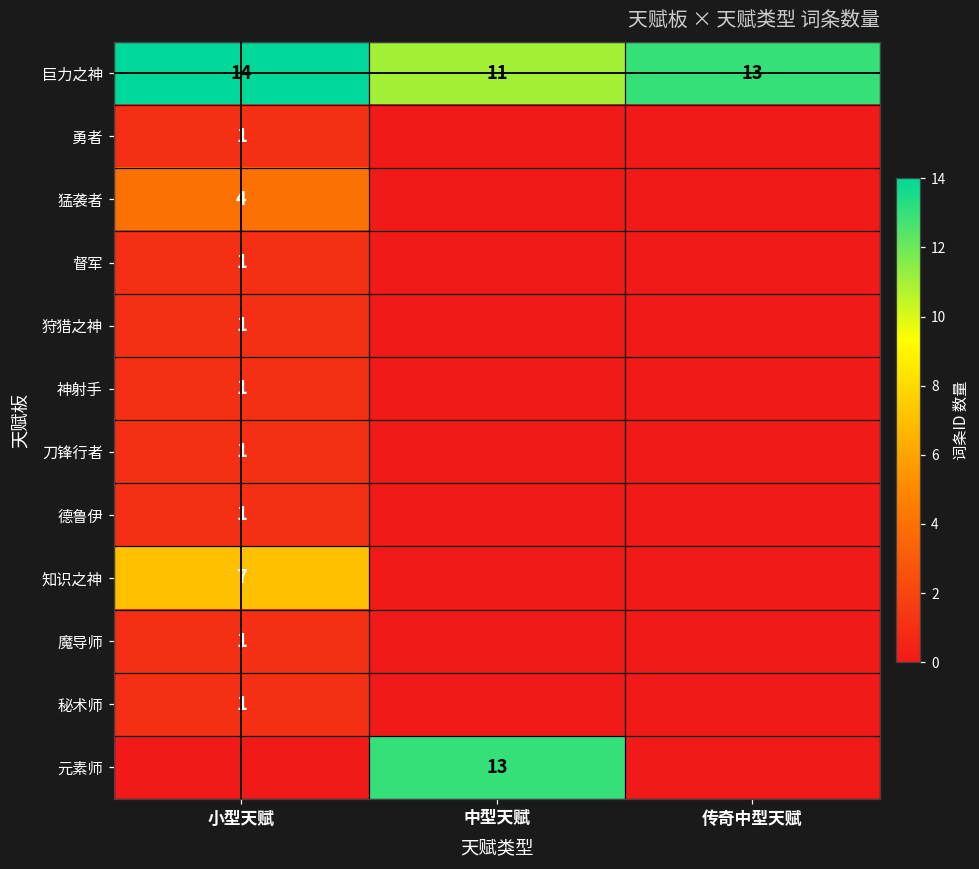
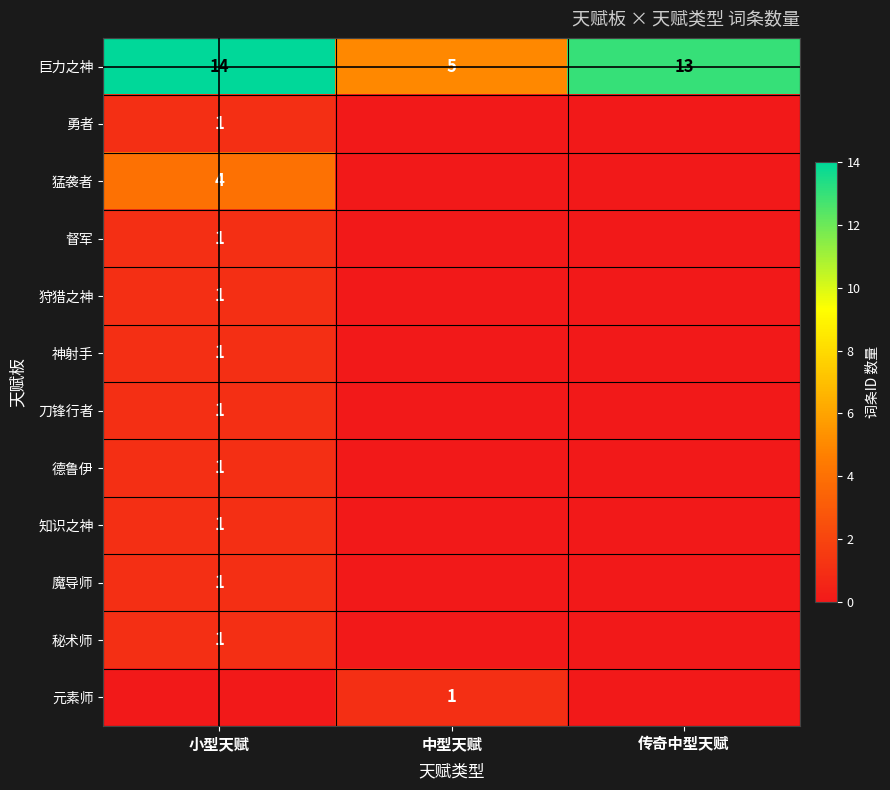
巨力之神, 中型天赋: 11 -> 5
知识之神, 小型天赋: 7 -> 1
元素师, 中型天赋: 13 -> 1
